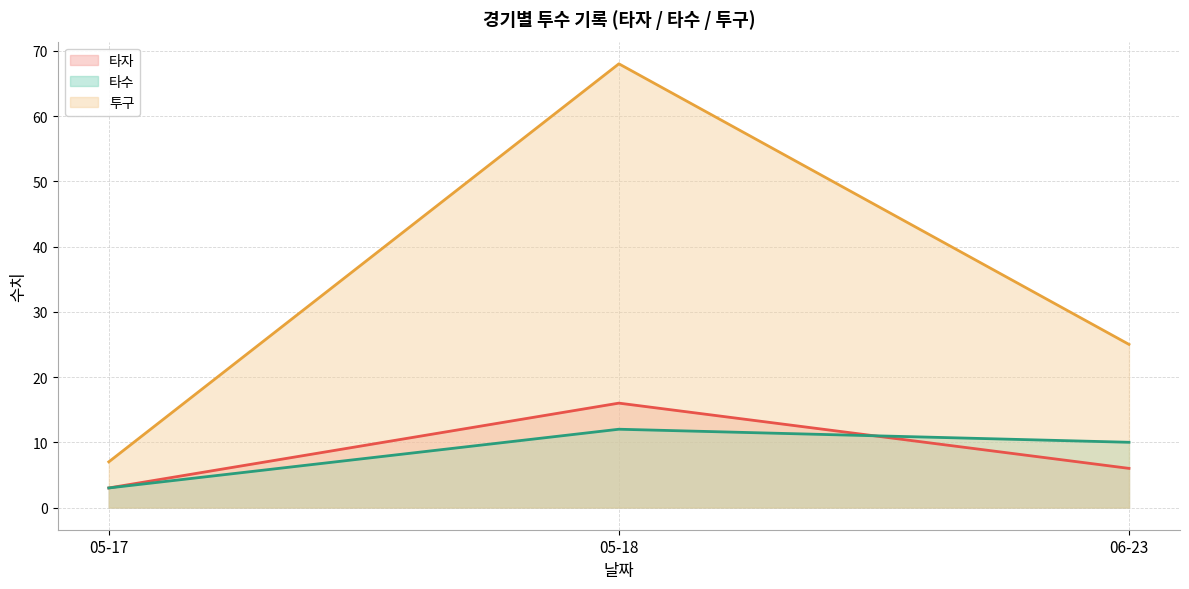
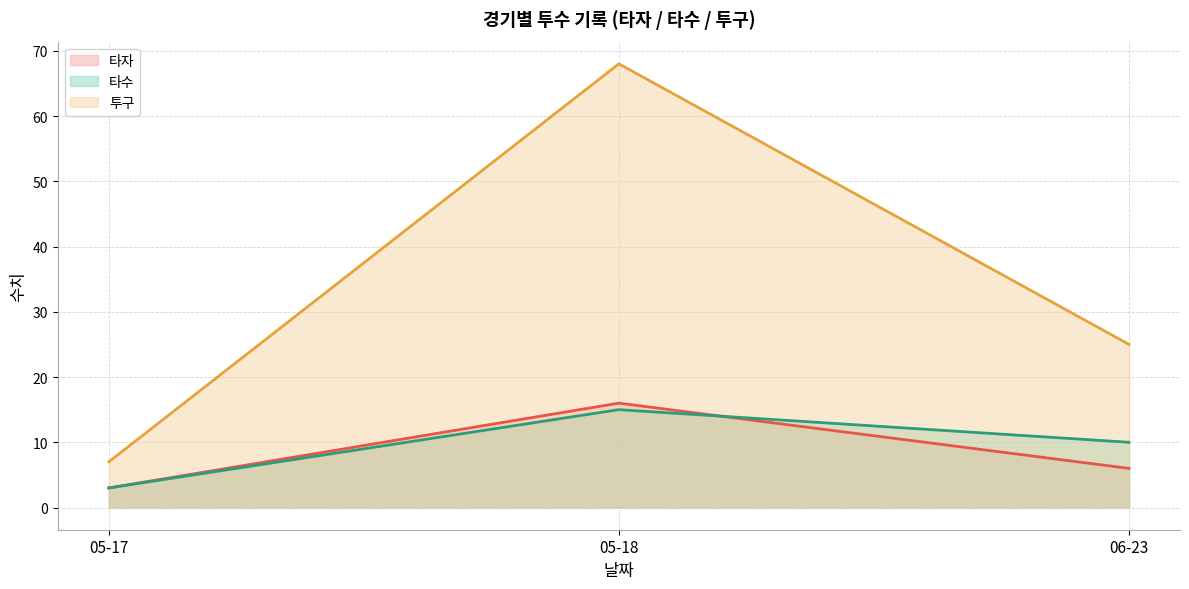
타수, 05-18: 12 -> 15
